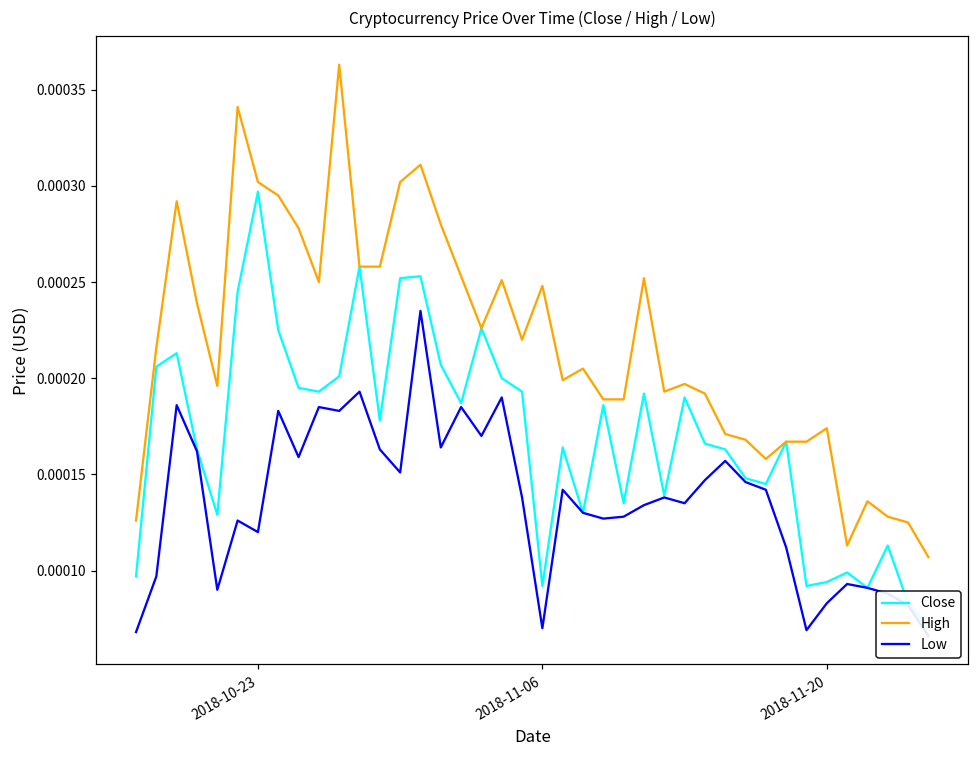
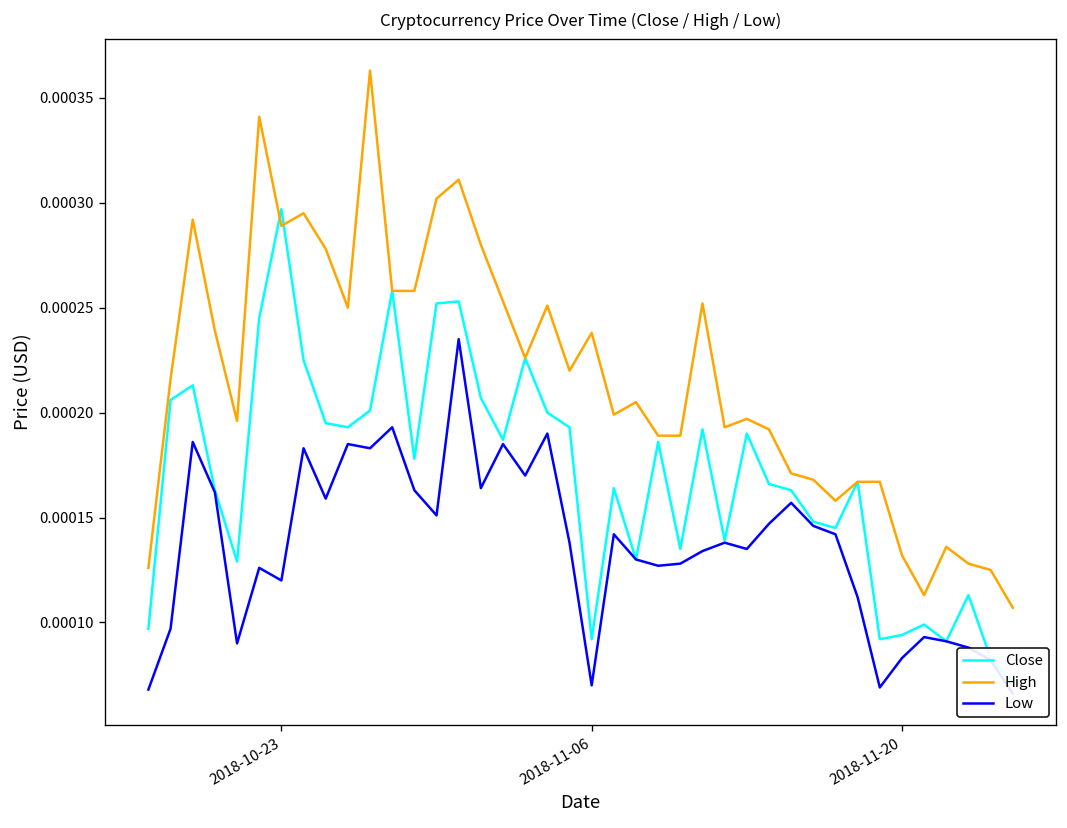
High, 2018-10-23: 0.000302 -> 0.000289
High, 2018-11-06: 0.000248 -> 0.000238
High, 2018-11-20: 0.000174 -> 0.000132
